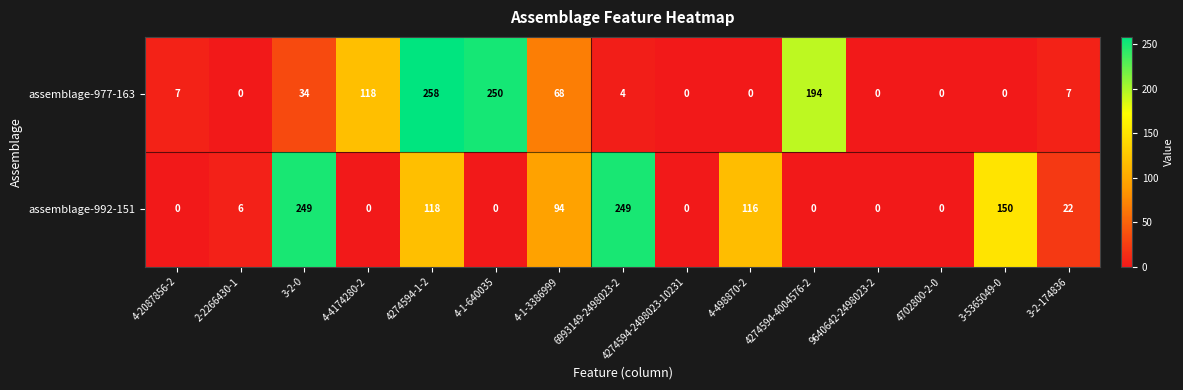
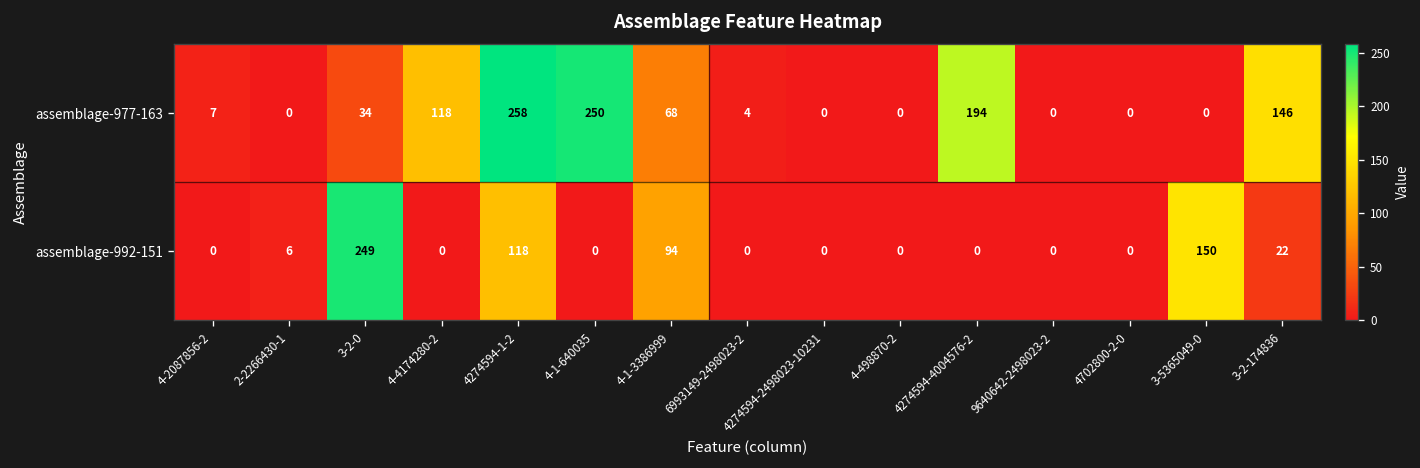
assemblage-977-163, 3-2-174836: 7 -> 146
assemblage-992-151, 6993149-2498023-2: 249 -> 0
assemblage-992-151, 4-498870-2: 116 -> 0
